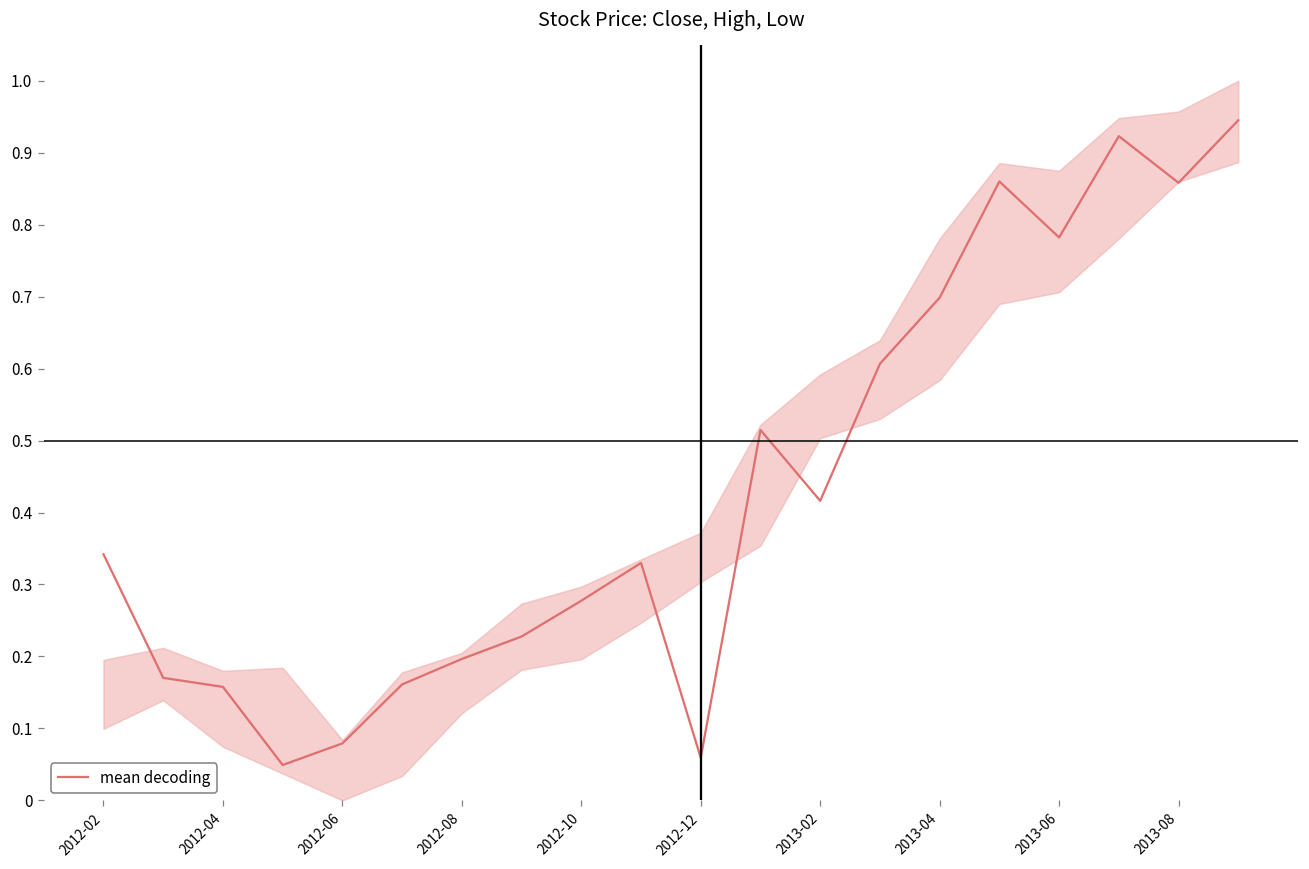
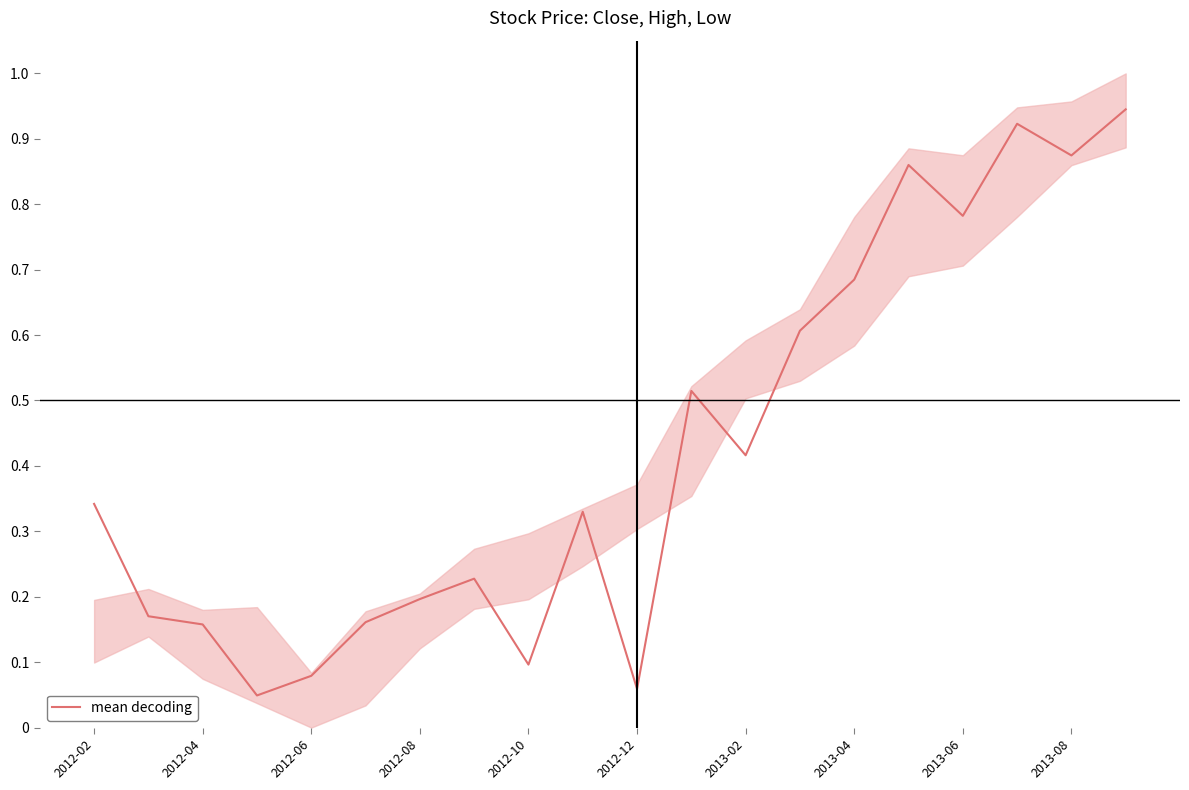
mean decoding, 2012-10: 0.28 -> 0.10
mean decoding, 2013-04: 0.70 -> 0.68
mean decoding, 2013-08: 0.86 -> 0.87
